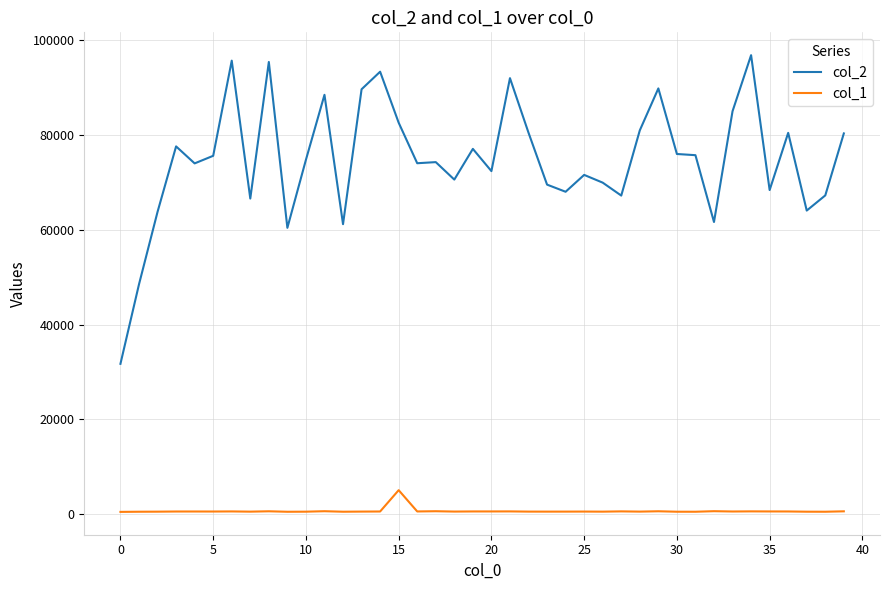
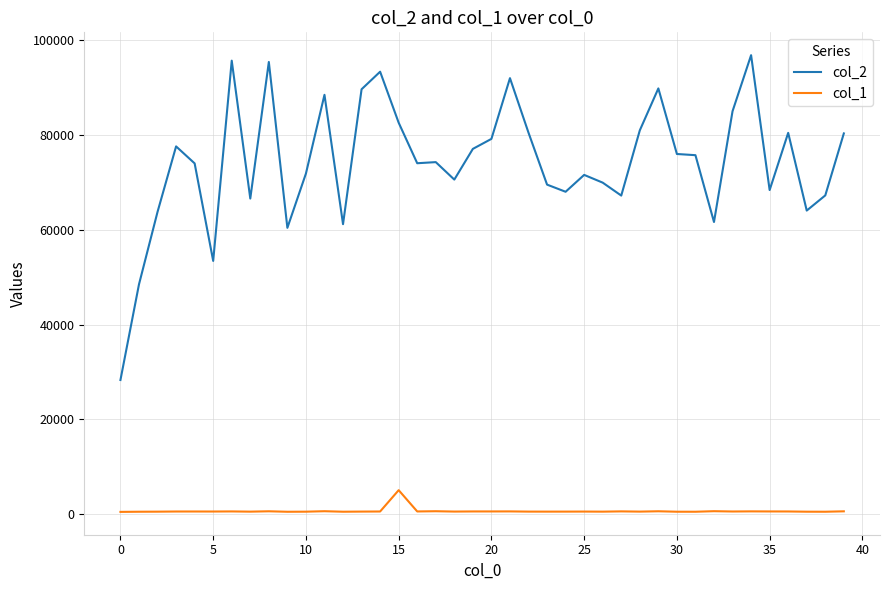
col_2, 0: 32000 -> 28000
col_2, 5: 76000 -> 53000
col_2, 10: 75000 -> 72000
col_2, 20: 72000 -> 79000
